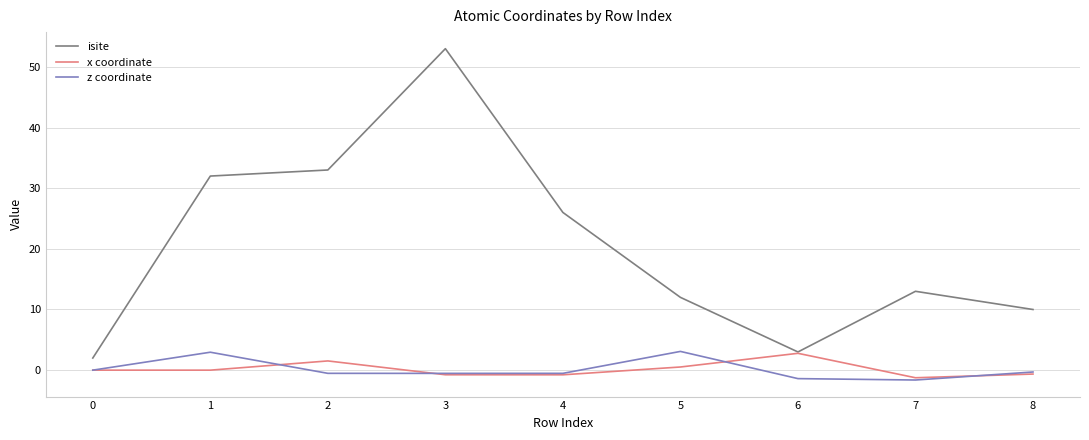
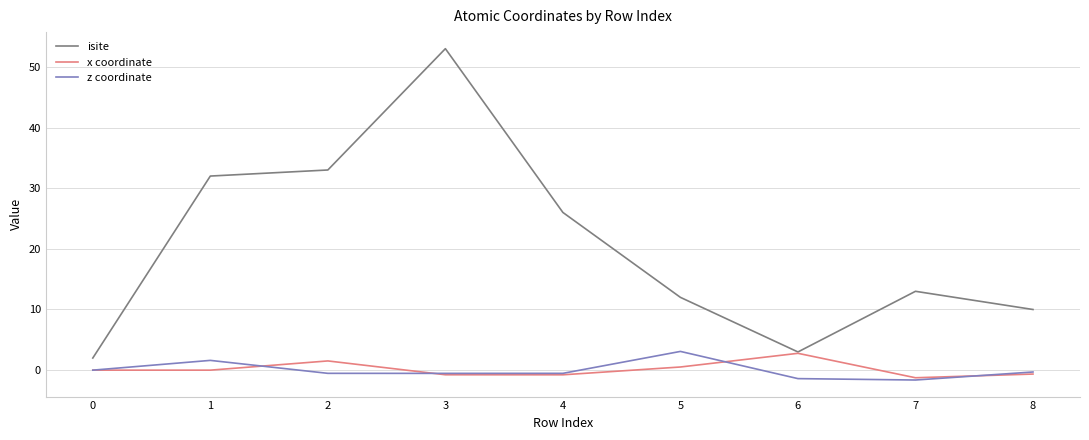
z coordinate, 1: 3 -> 2
